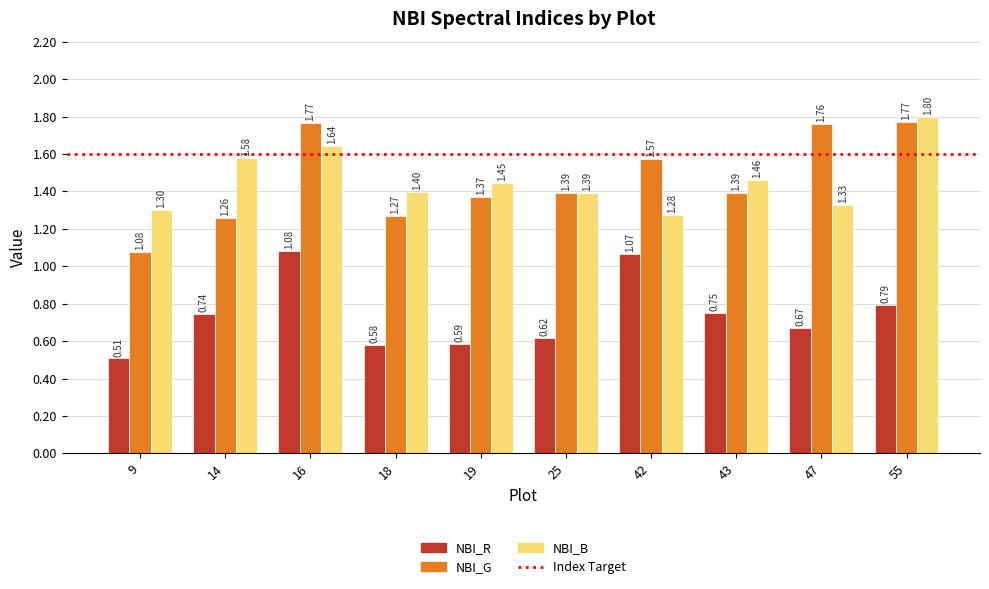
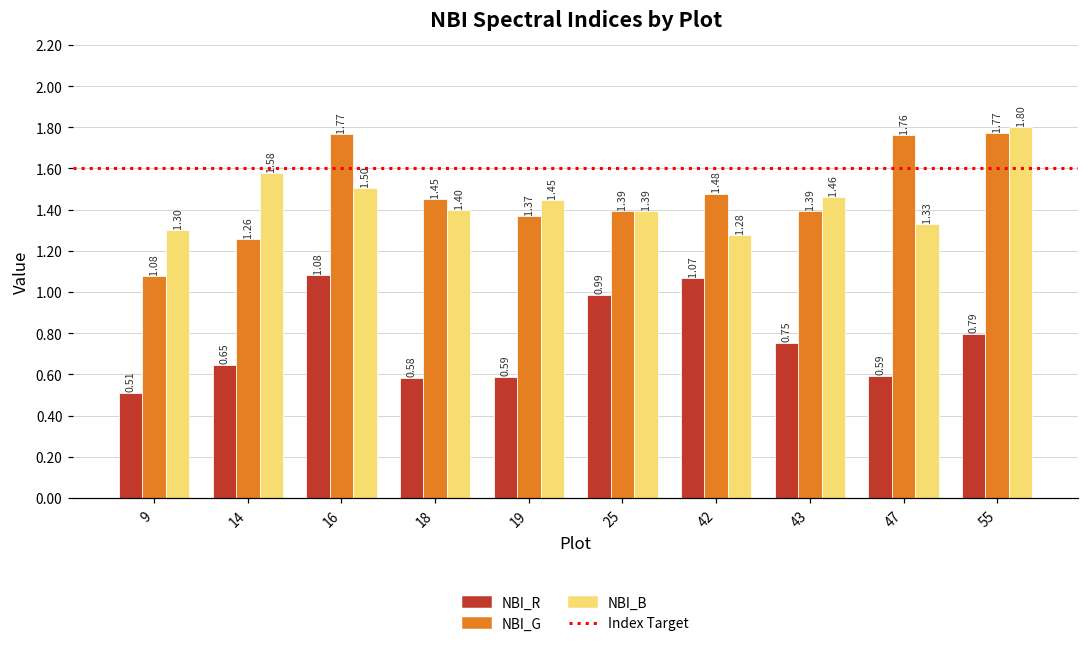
NBI_R, 14: 0.74 -> 0.65
NBI_B, 16: 1.64 -> 1.50
NBI_G, 18: 1.27 -> 1.45
NBI_R, 25: 0.62 -> 0.99
NBI_G, 42: 1.57 -> 1.48
NBI_R, 47: 0.67 -> 0.59
